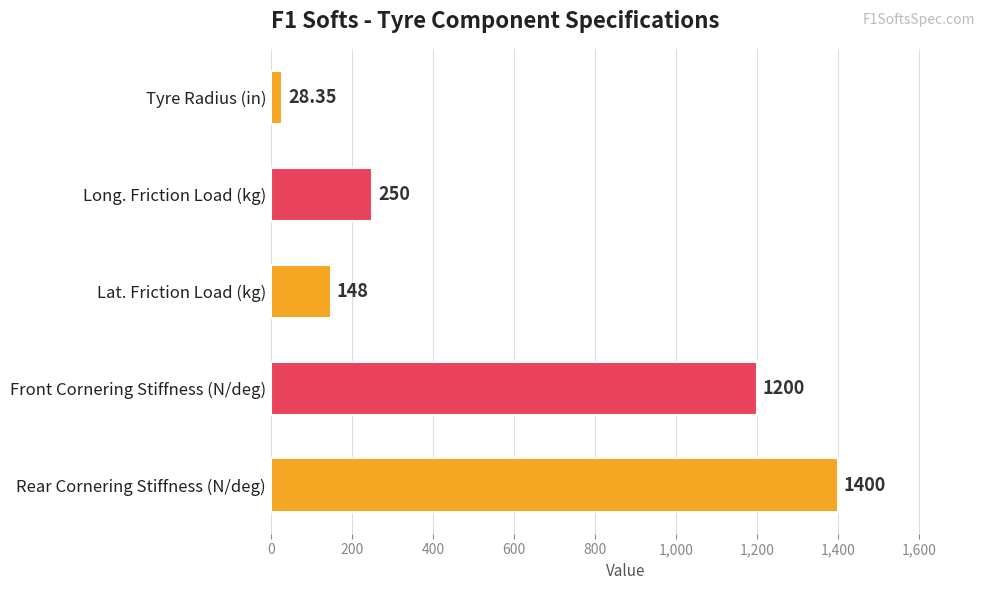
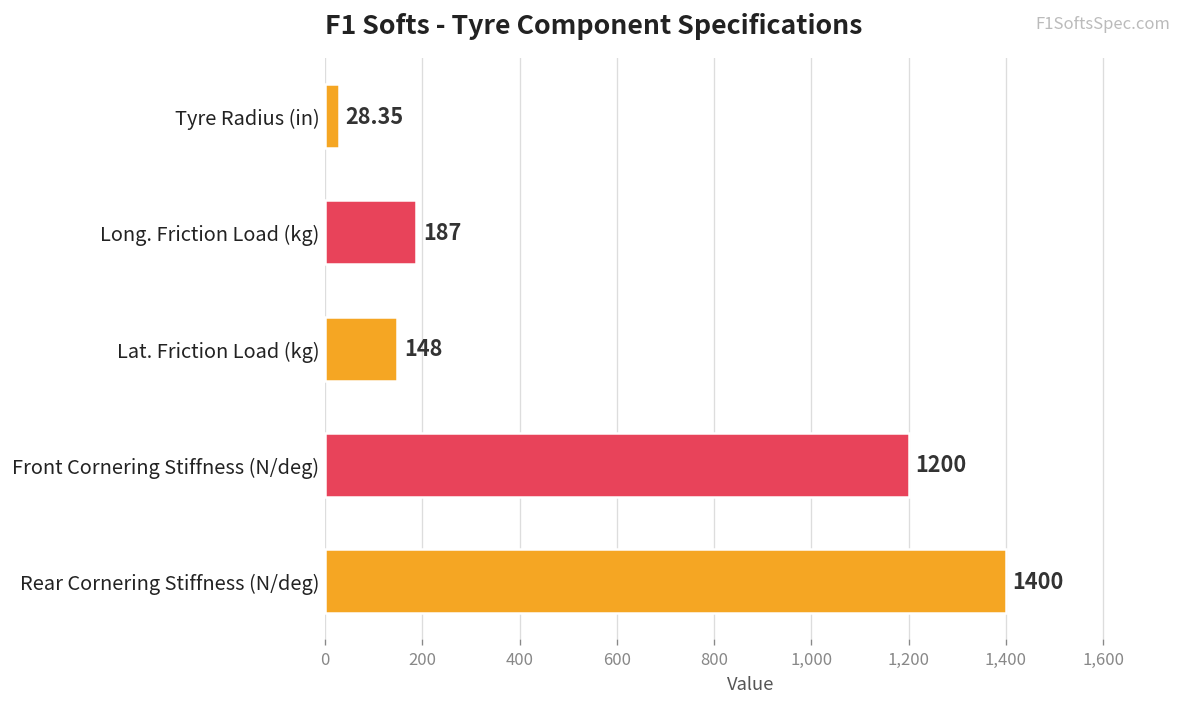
Long. Friction Load (kg): 250 -> 187
